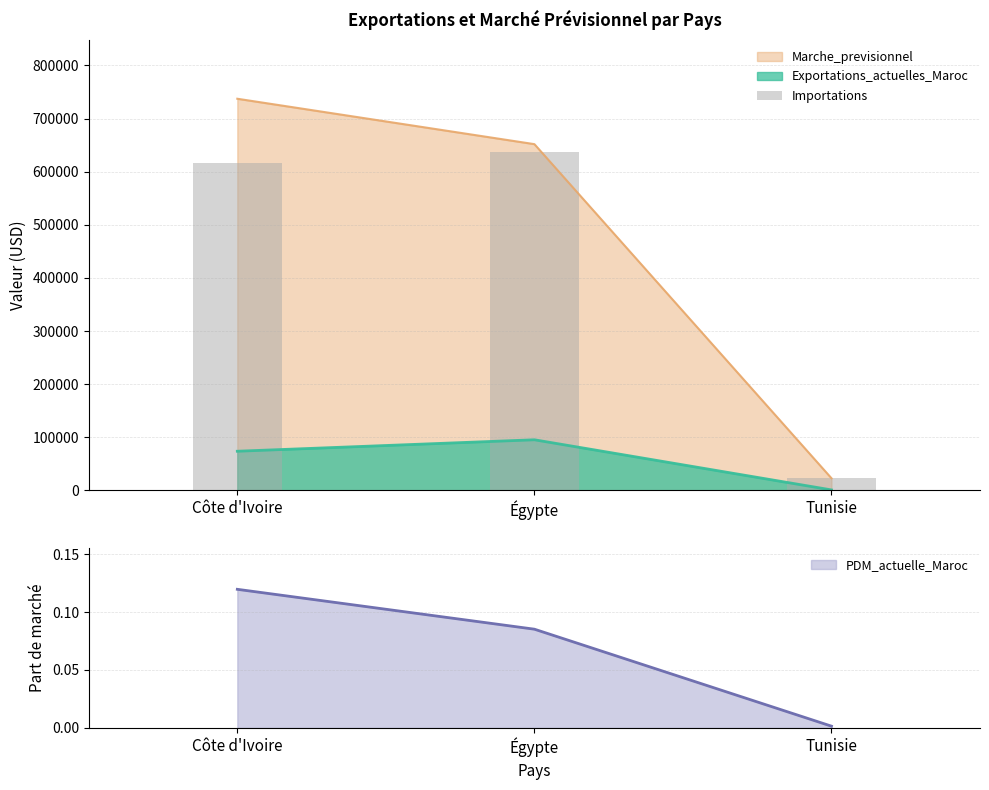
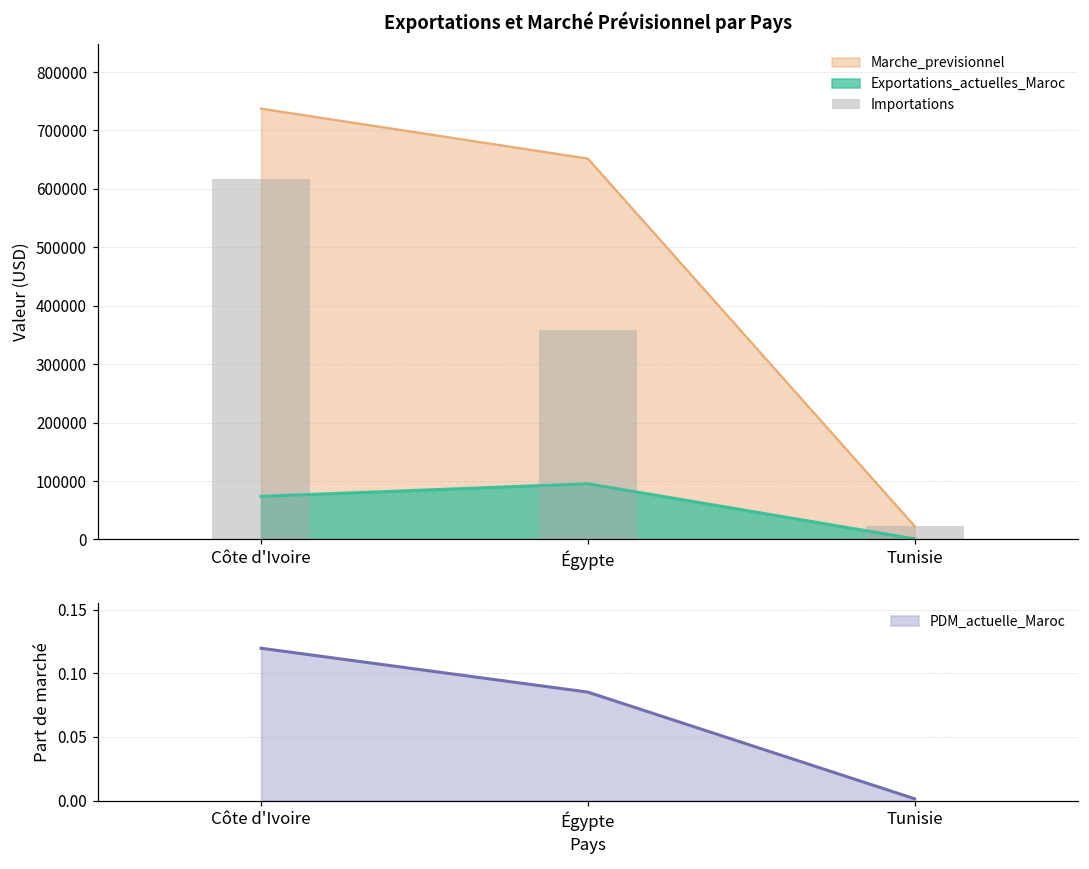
Exportations et Marché Prévisionnel par Pays, Importations, Égypte: 640000 -> 360000
